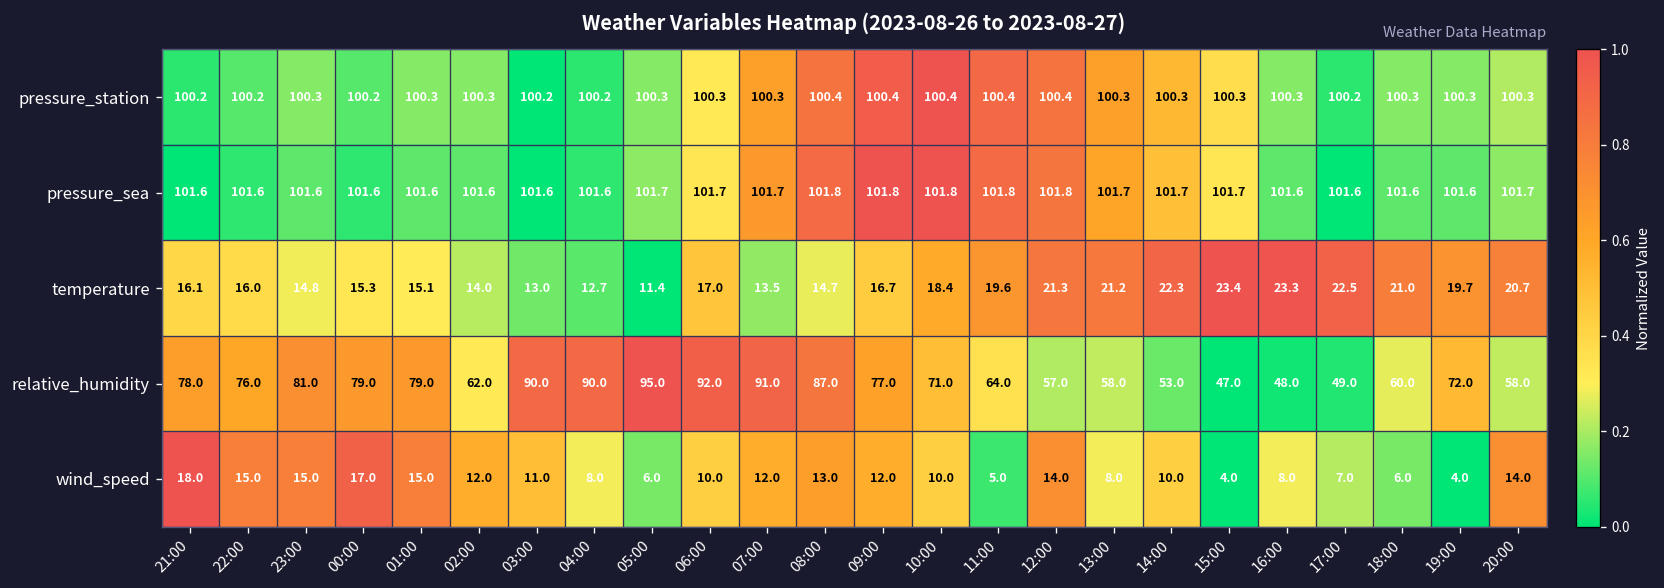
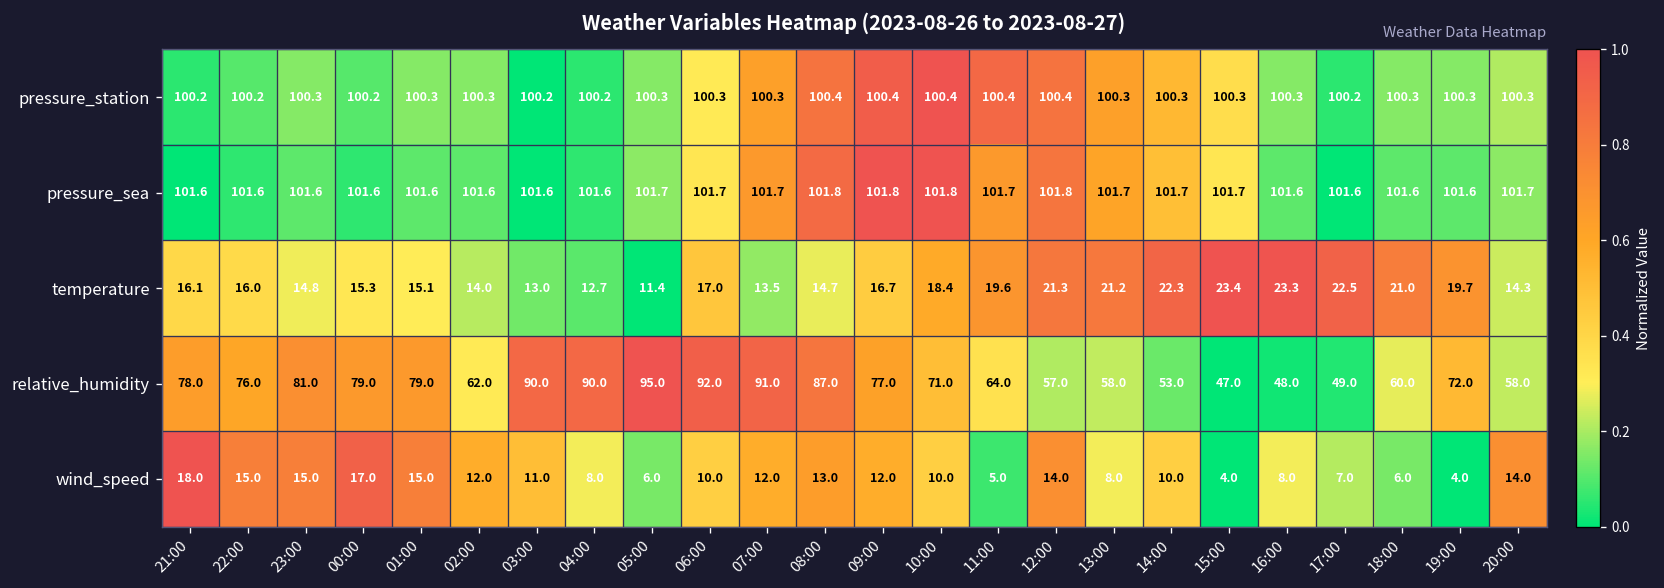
pressure_sea, 11:00: 101.8 -> 101.7
temperature, 20:00: 20.7 -> 14.3
